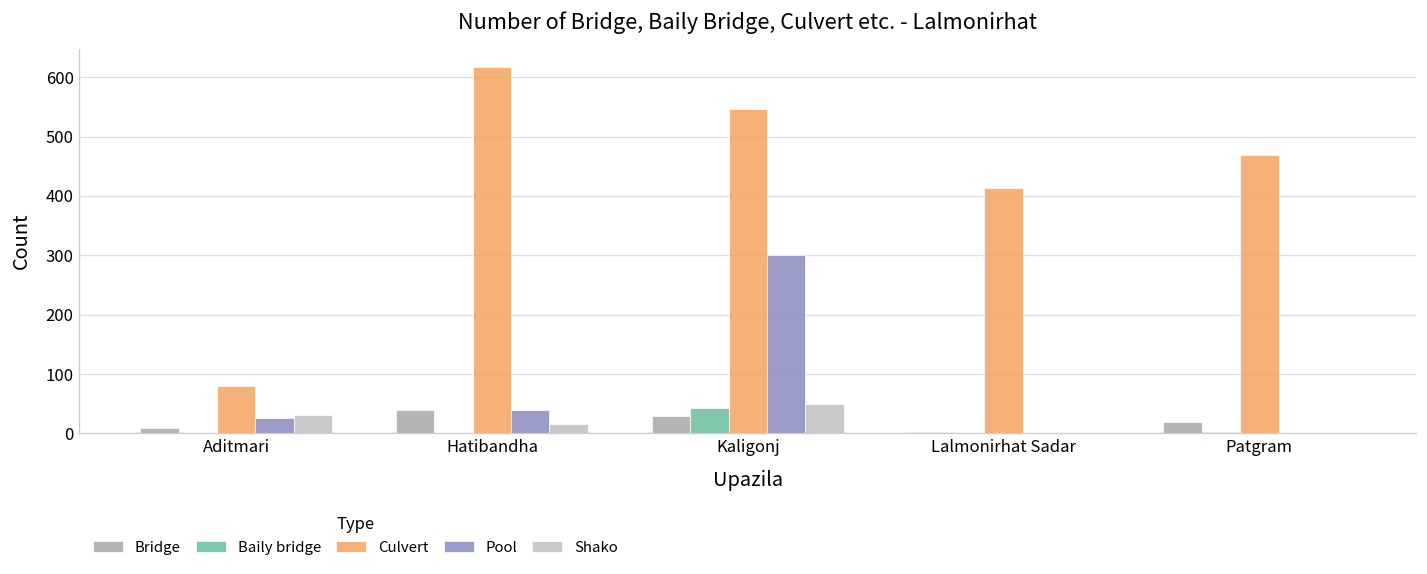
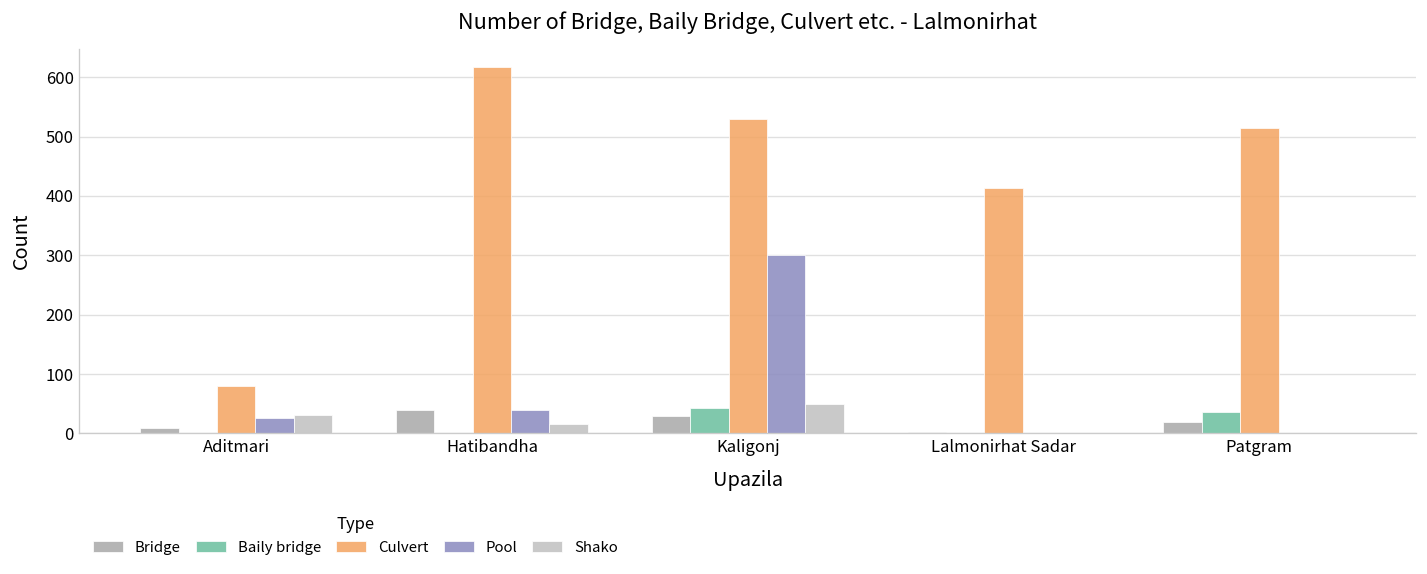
Culvert, Kaligonj: 550 -> 530
Baily bridge, Patgram: 0 -> 40
Culvert, Patgram: 470 -> 510
